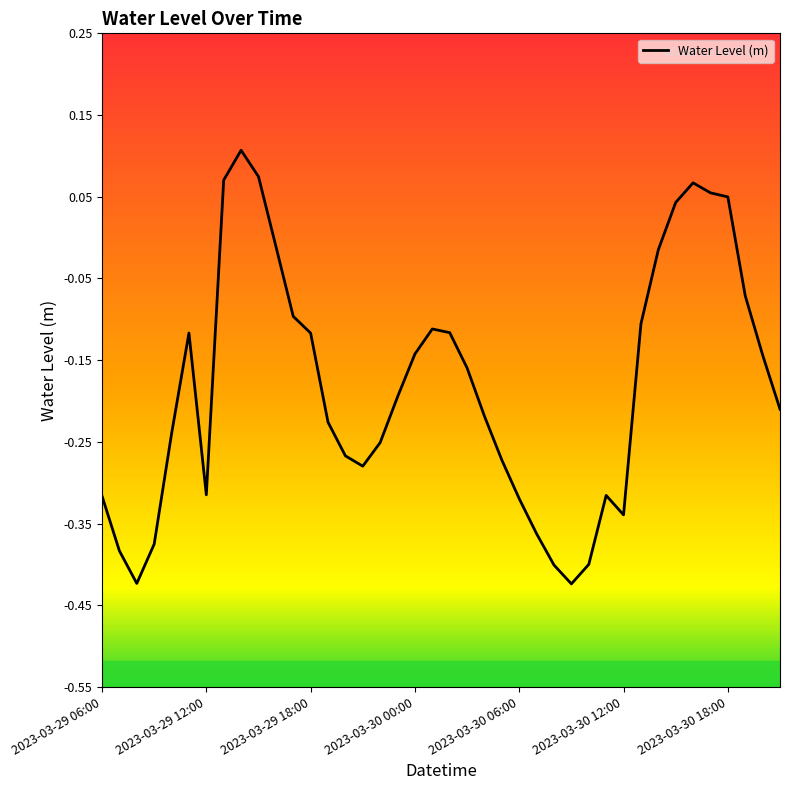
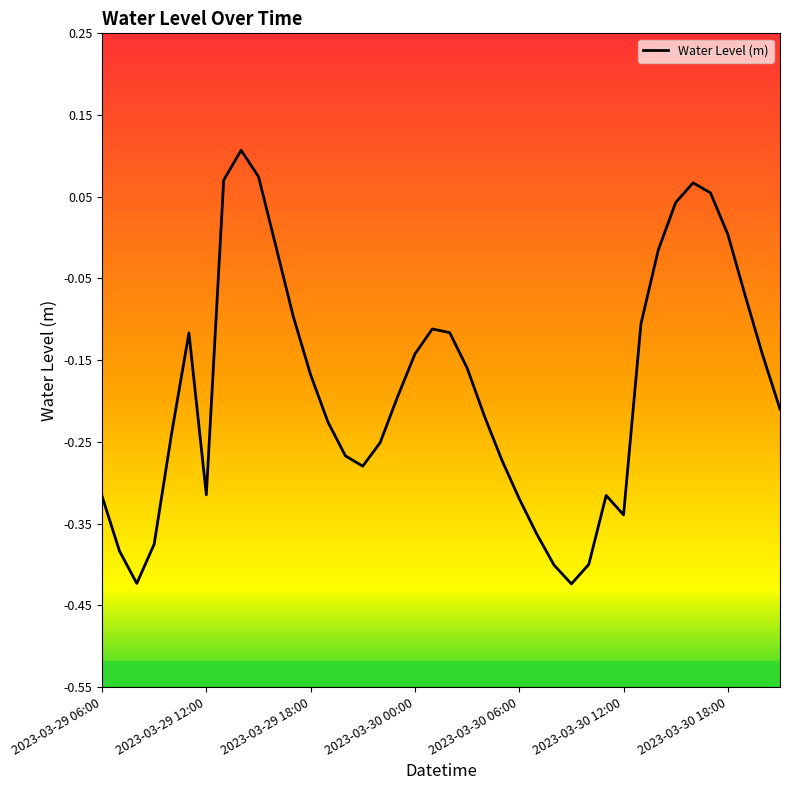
2023-03-29 18:00: -0.12 -> -0.17
2023-03-30 18:00: 0.05 -> 0.00
